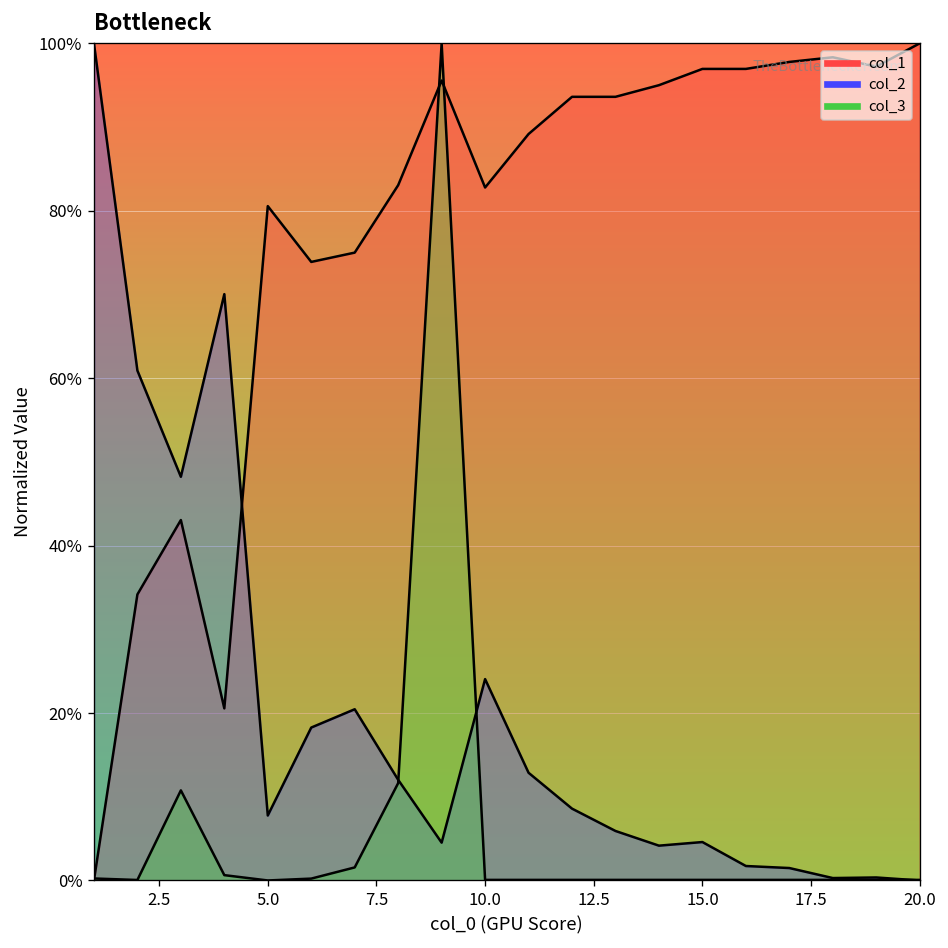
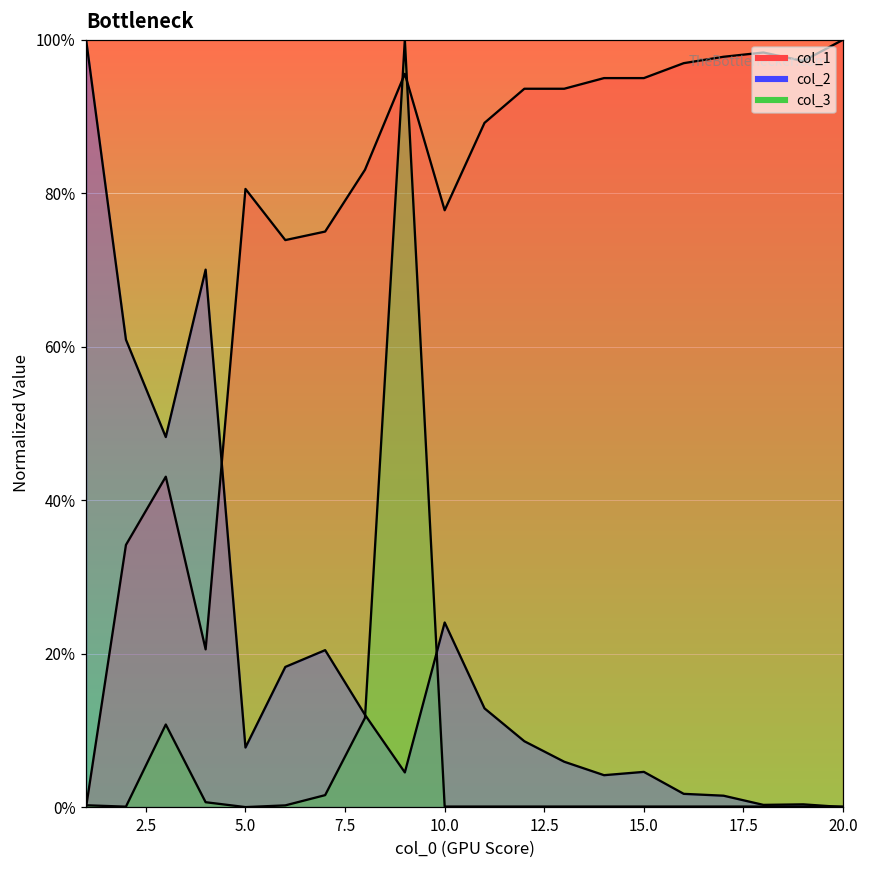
col_1, 10.0: 83% -> 78%
col_1, 15.0: 97% -> 95%
